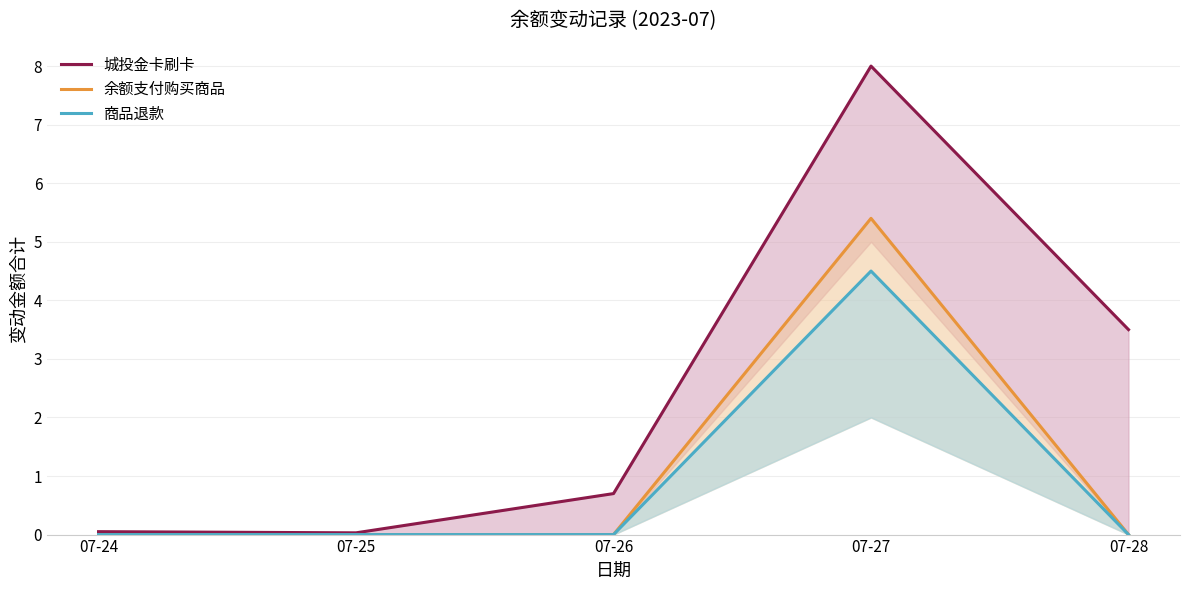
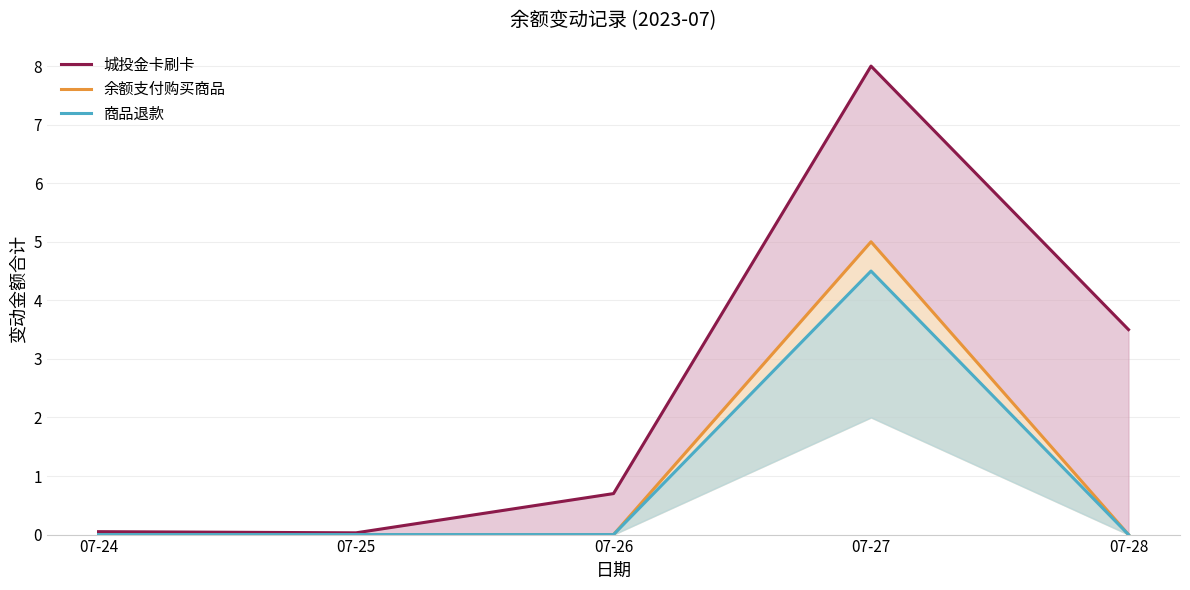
余额支付购买商品, 07-27: 5.4 -> 5.0
